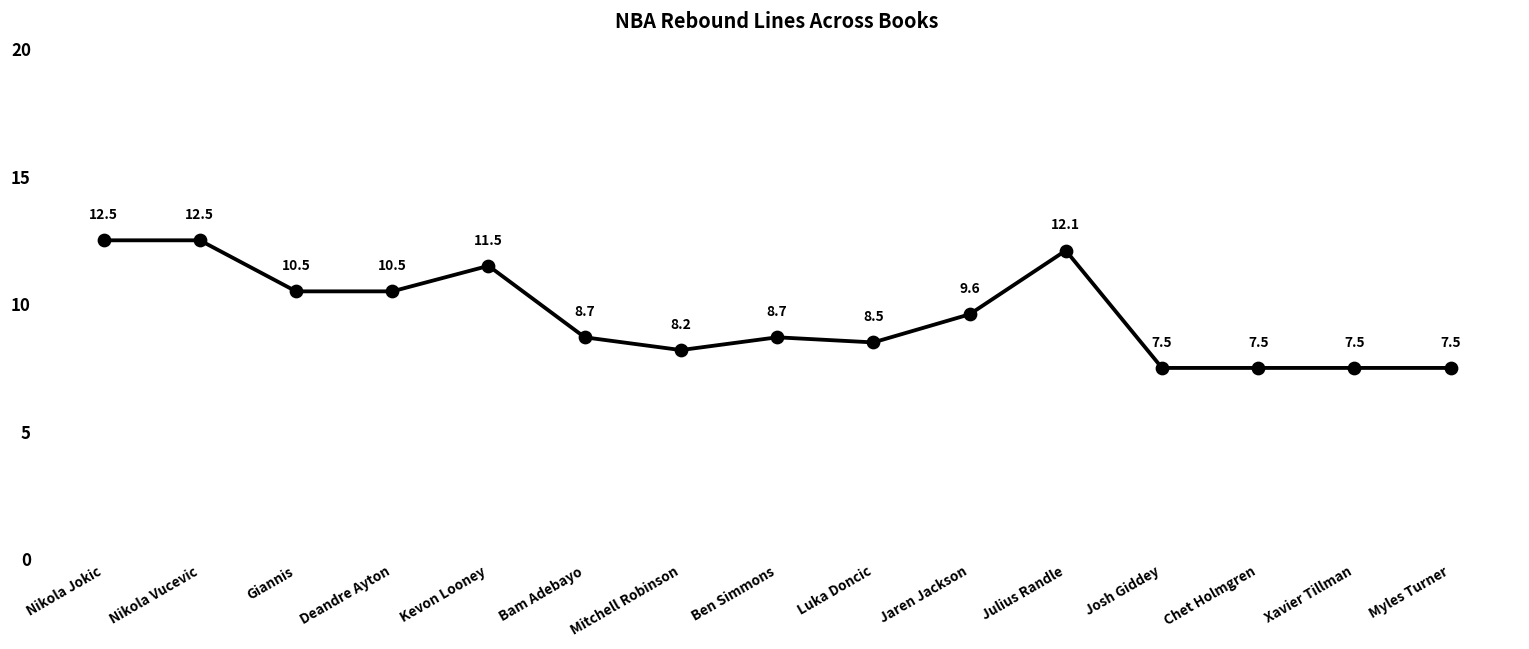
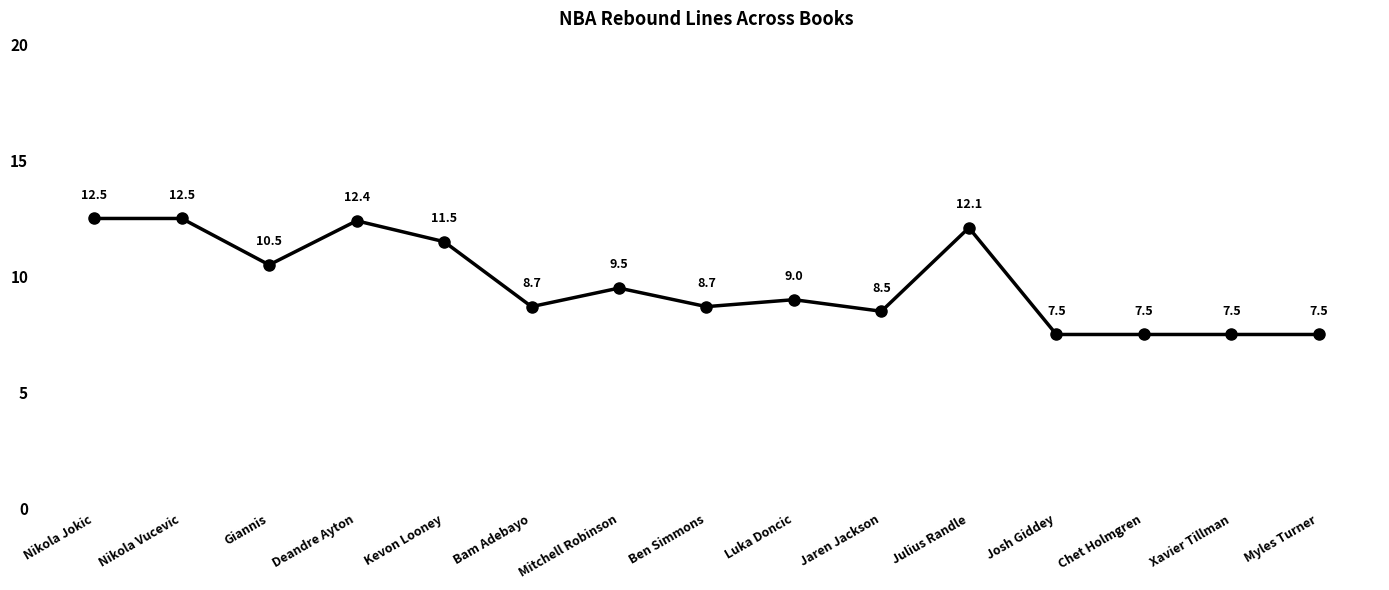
Deandre Ayton: 10.5 -> 12.4
Mitchell Robinson: 8.2 -> 9.5
Luka Doncic: 8.5 -> 9.0
Jaren Jackson: 9.6 -> 8.5
